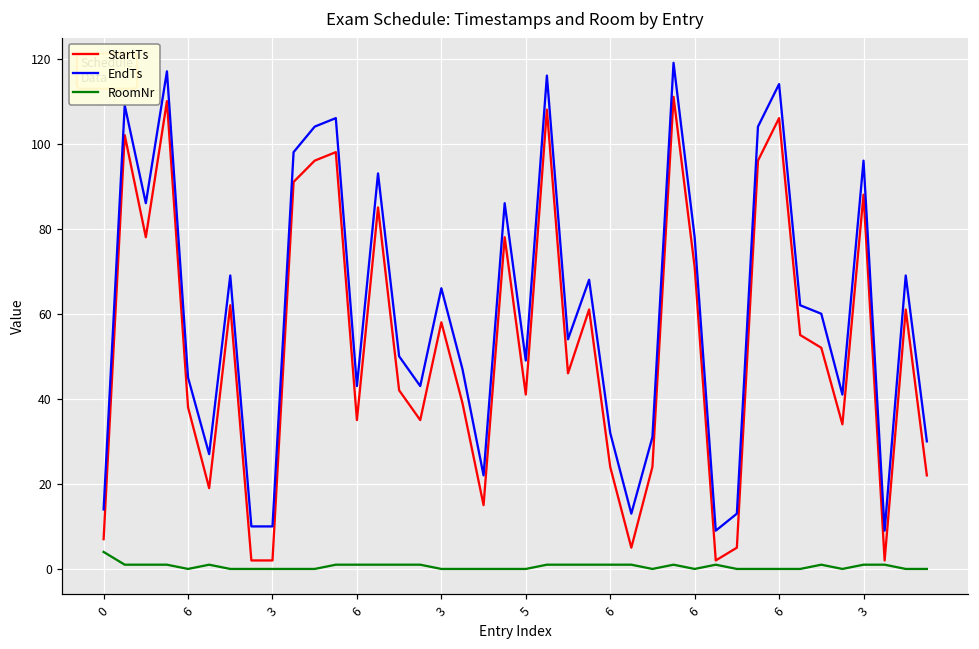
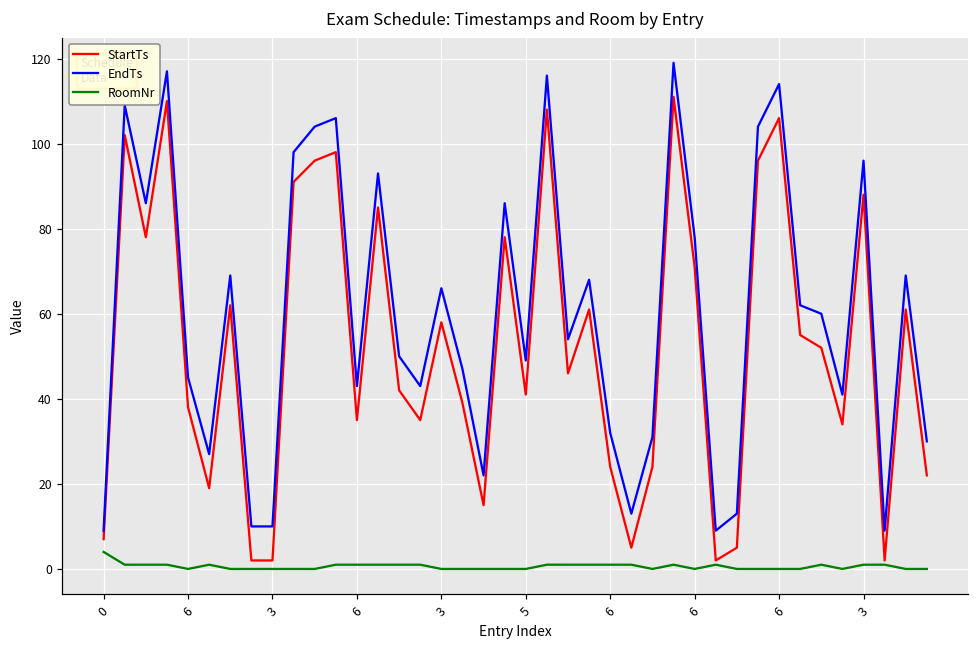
EndTs, 0: 14 -> 9
